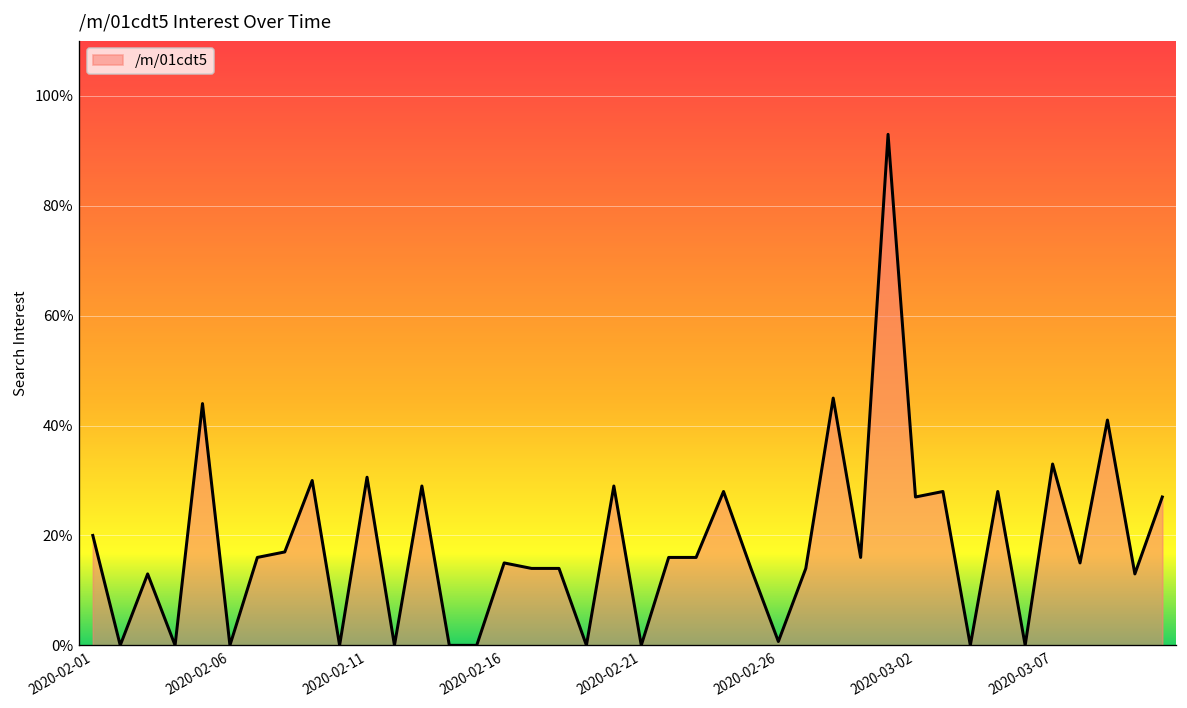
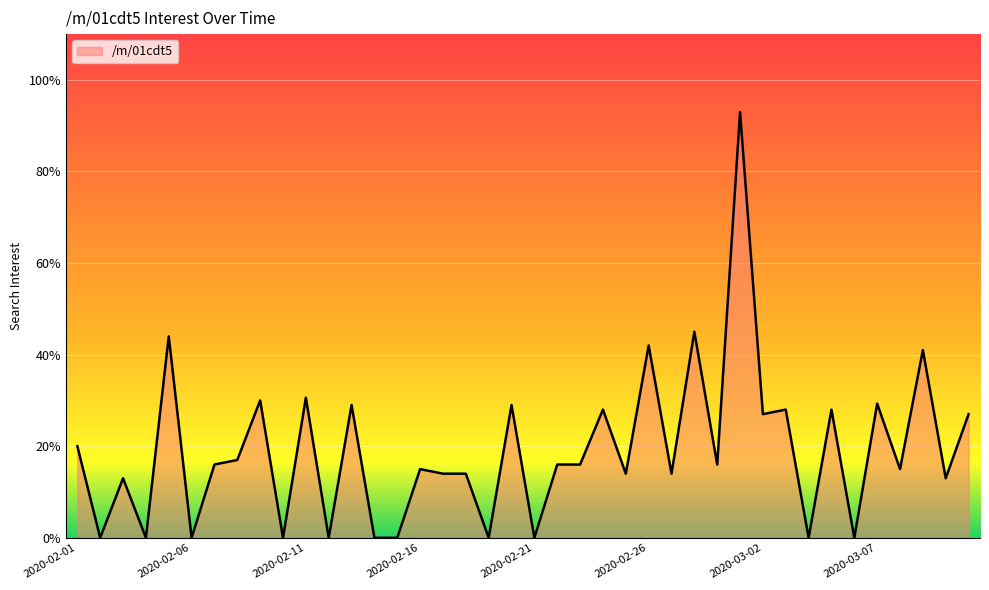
2020-02-26: 1% -> 42%
2020-03-07: 33% -> 29%
